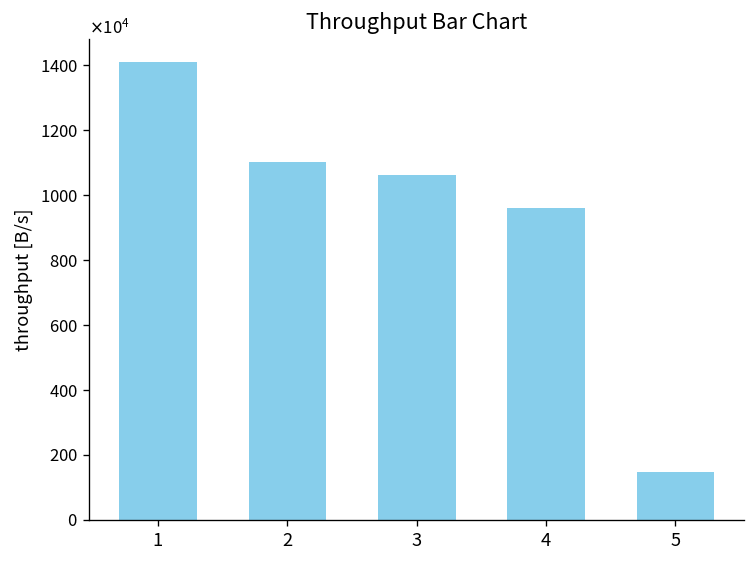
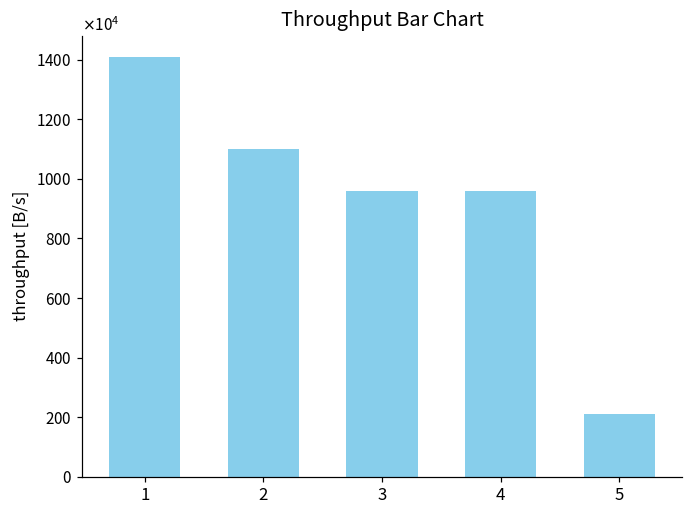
3: 10600000 -> 9600000
5: 1500000 -> 2100000
